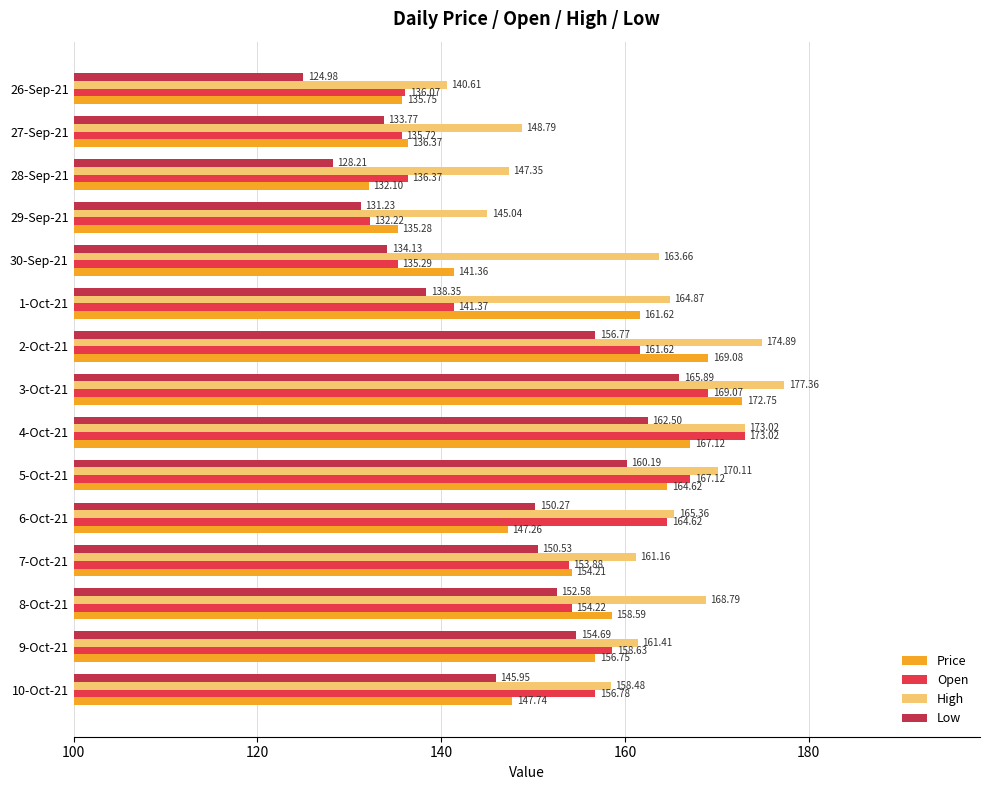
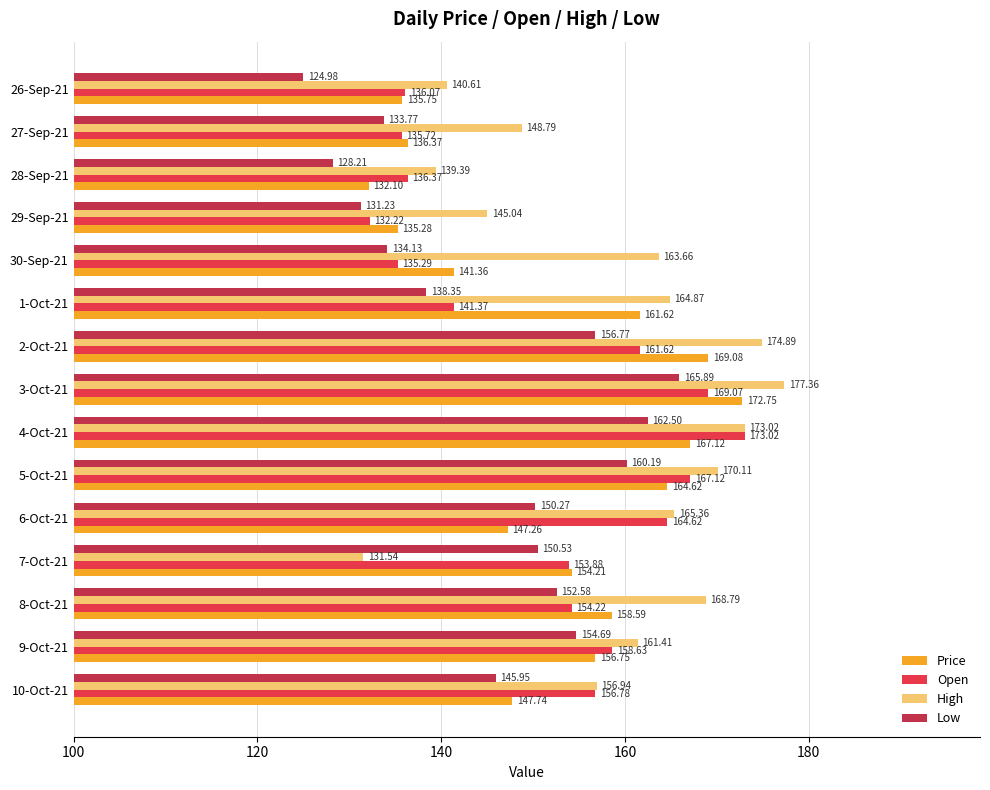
High, 28-Sep-21: 147.35 -> 139.39
High, 7-Oct-21: 161.16 -> 131.54
High, 10-Oct-21: 158.48 -> 156.94
